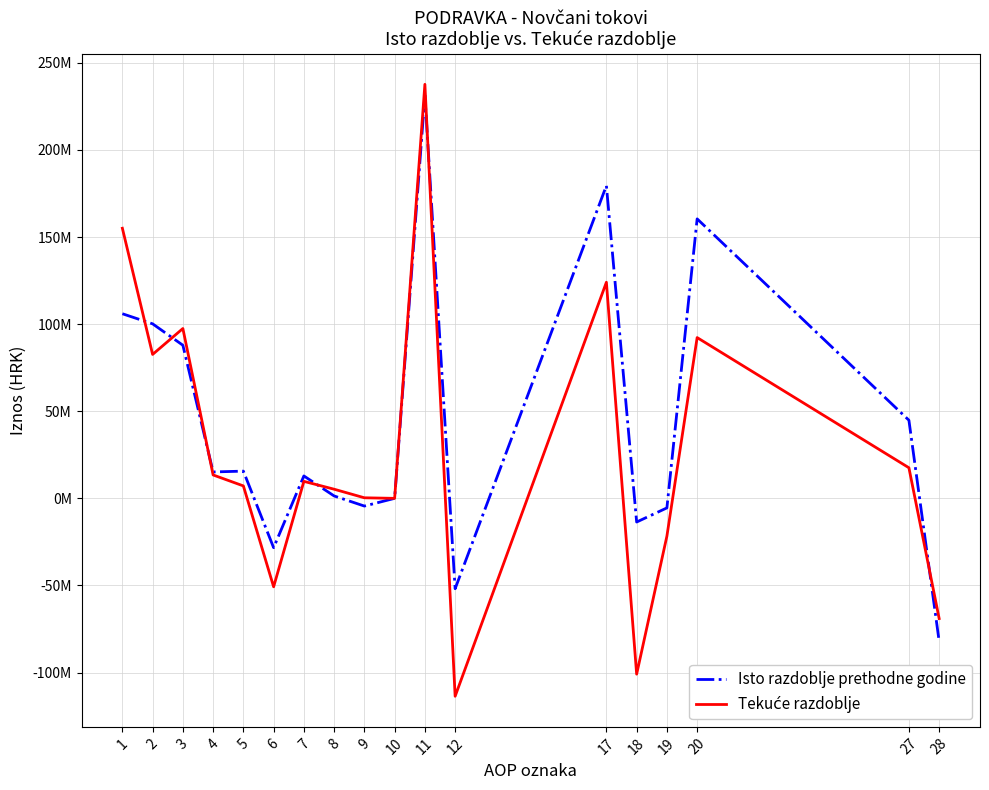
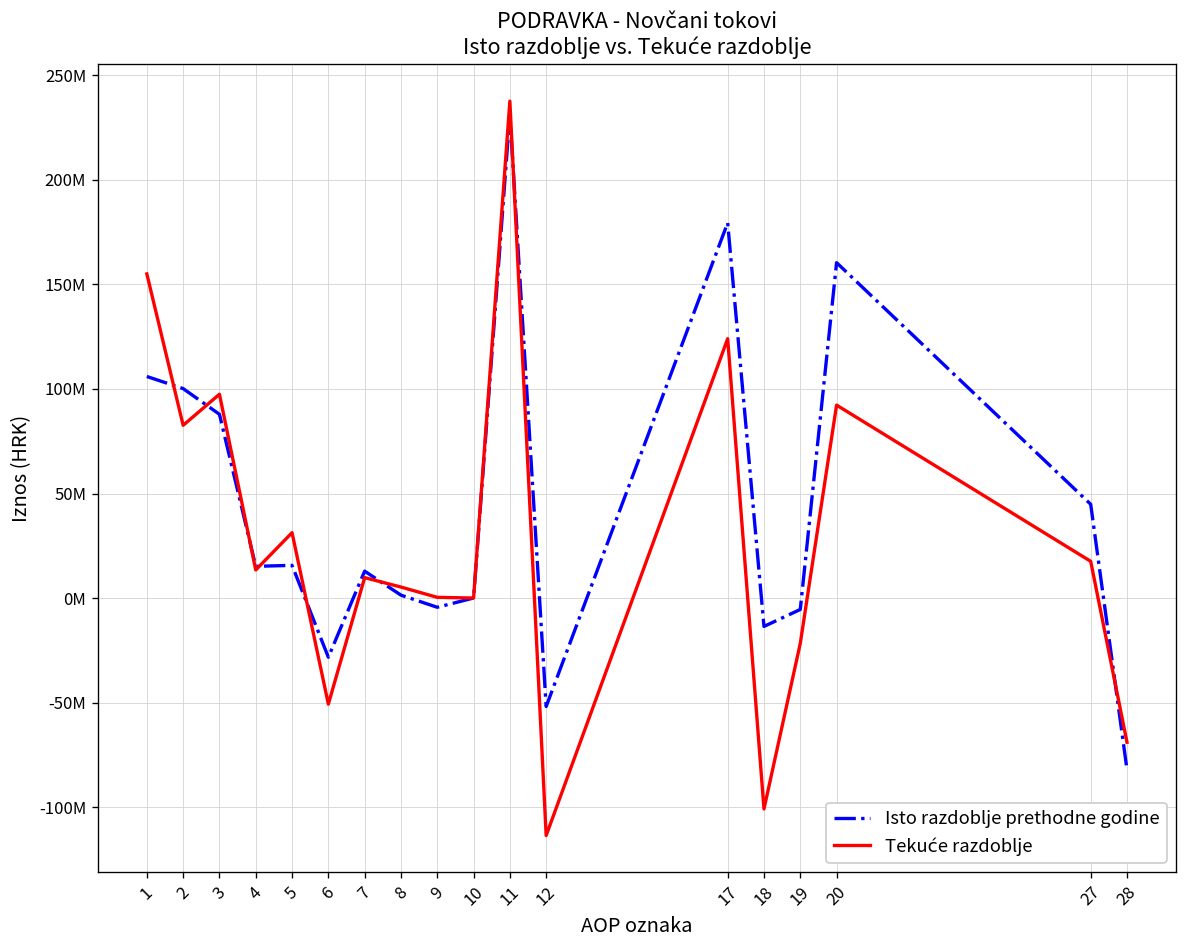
Tekuće razdoblje, 5: 7000000 -> 31000000
